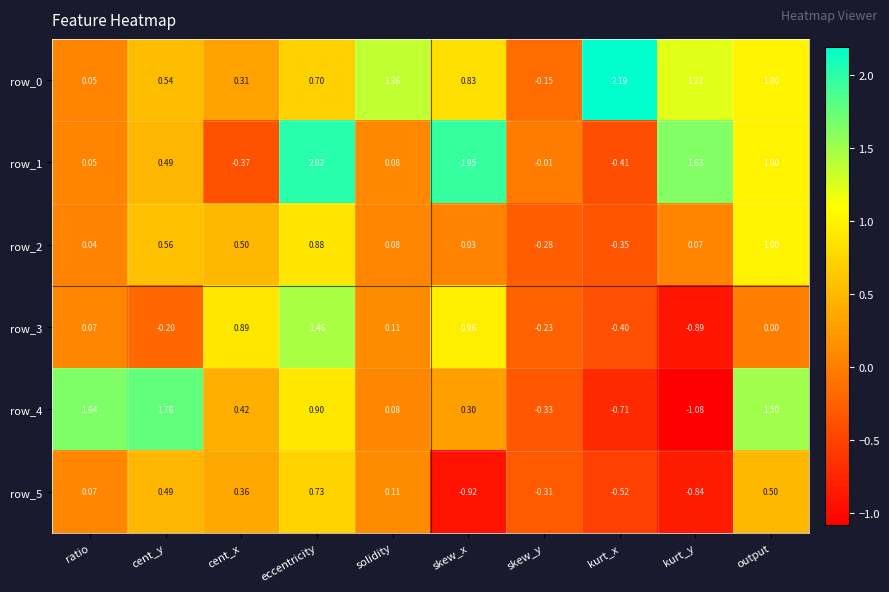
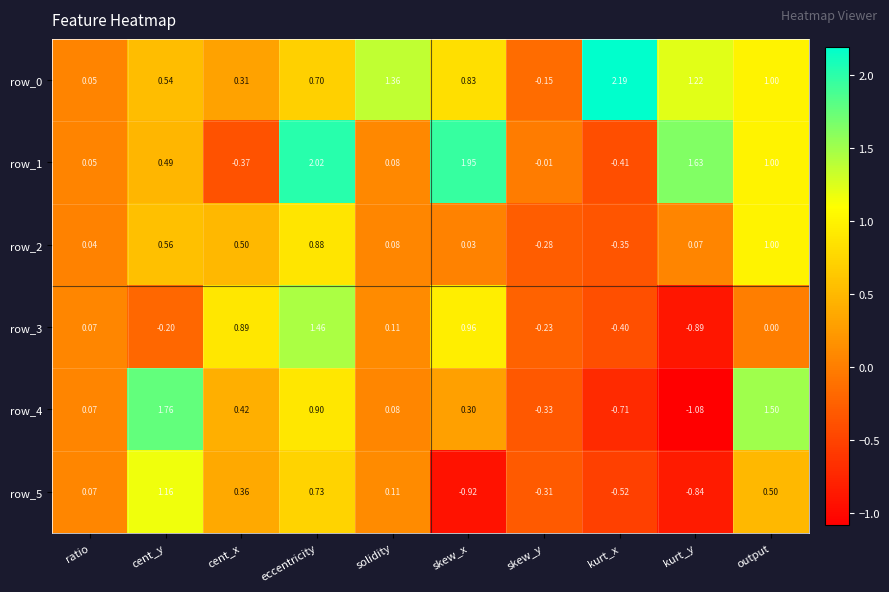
row_4, ratio: 1.64 -> 0.07
row_5, cent_y: 0.49 -> 1.16
